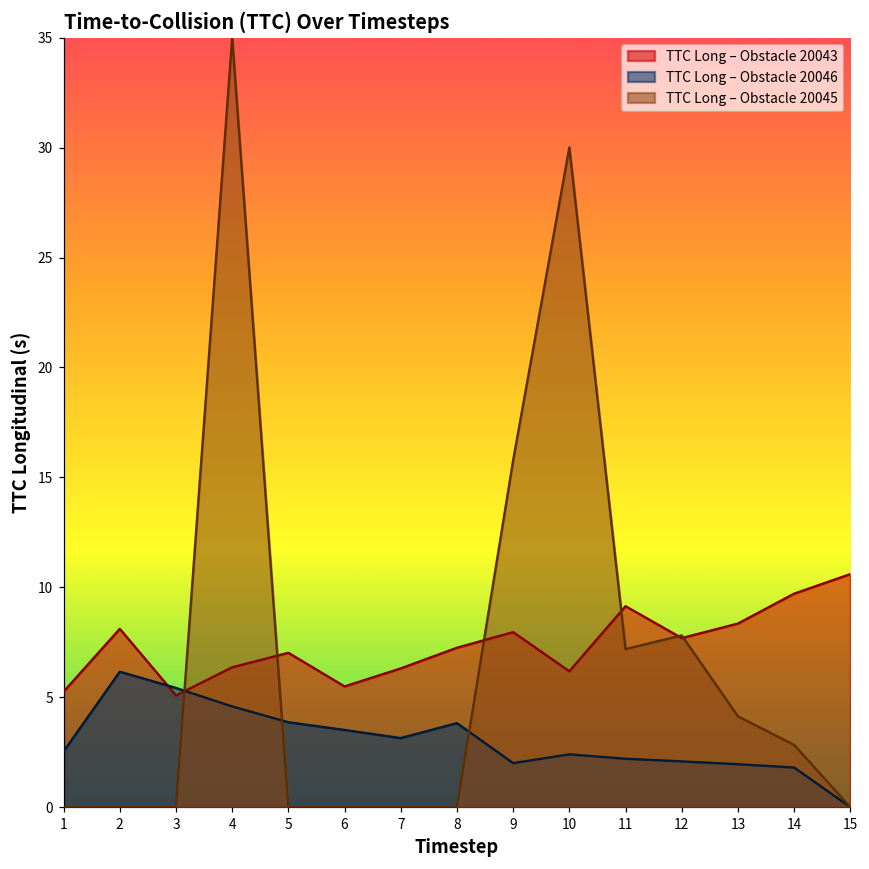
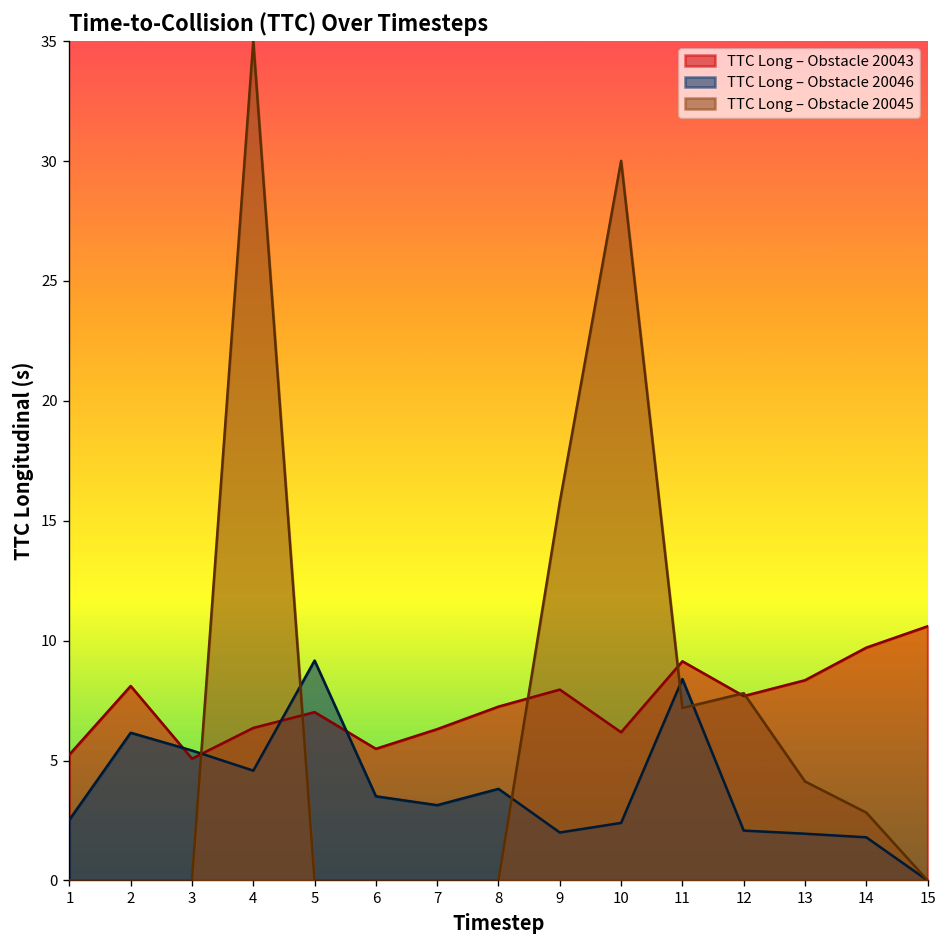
TTC Long – Obstacle 20046, 5: 3.9 -> 9.2
TTC Long – Obstacle 20046, 11: 2.2 -> 8.4
